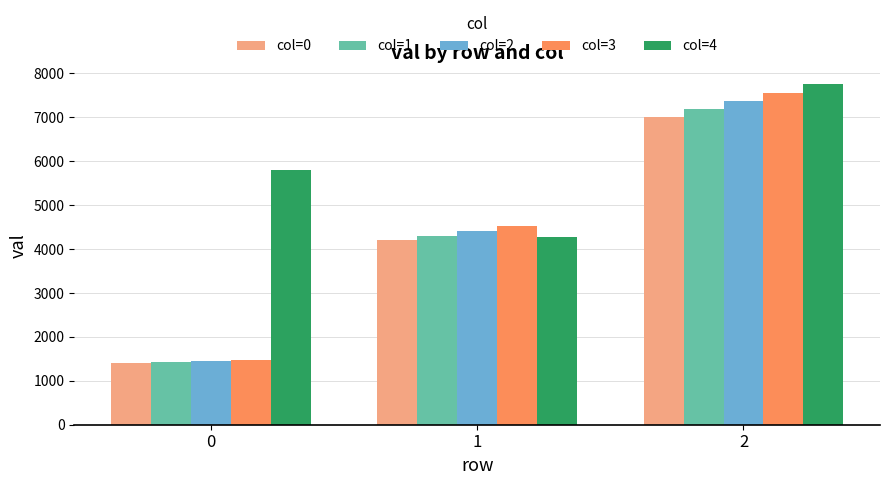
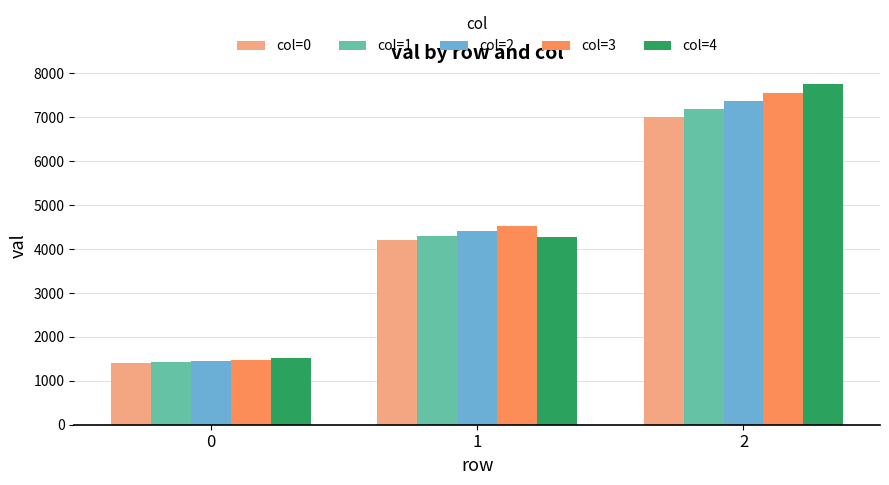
col=4, 0: 5800 -> 1500
